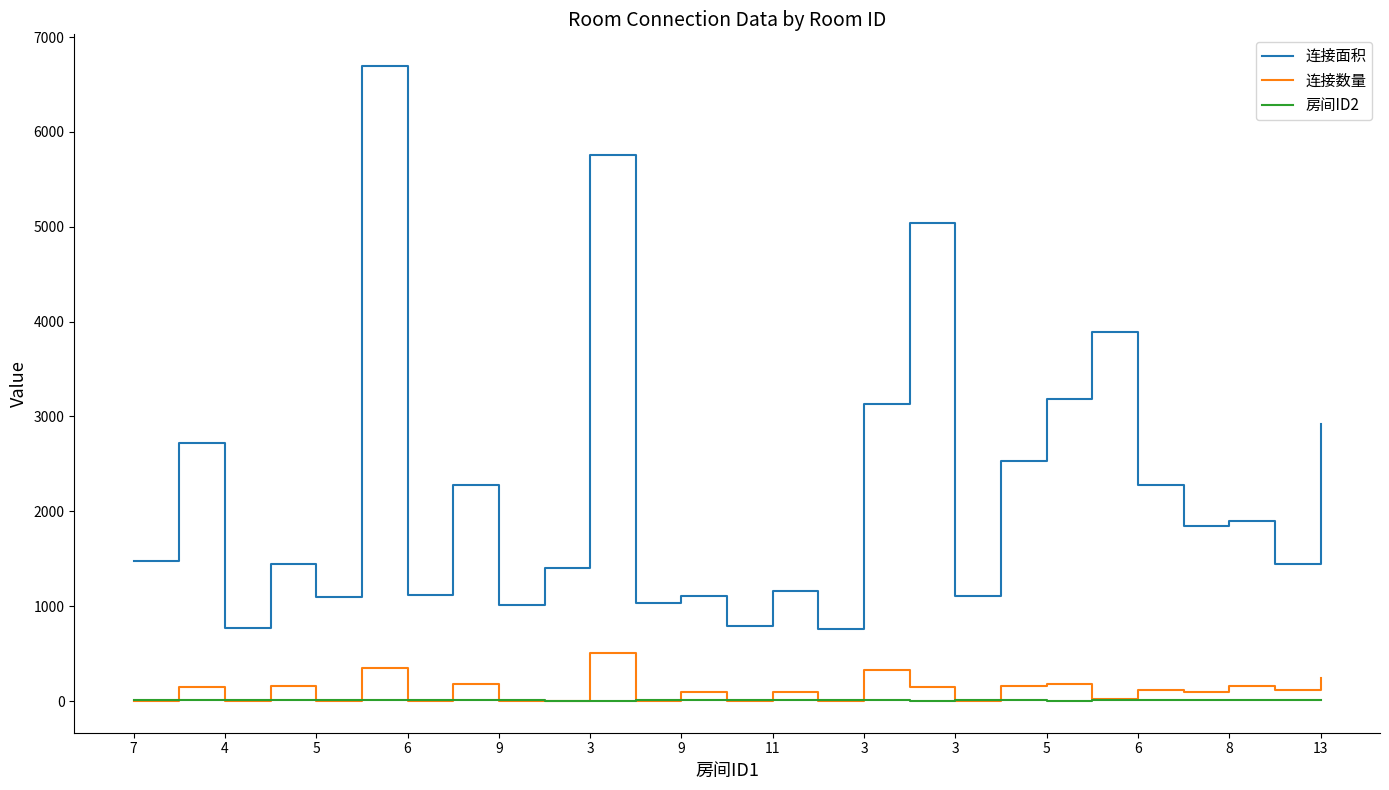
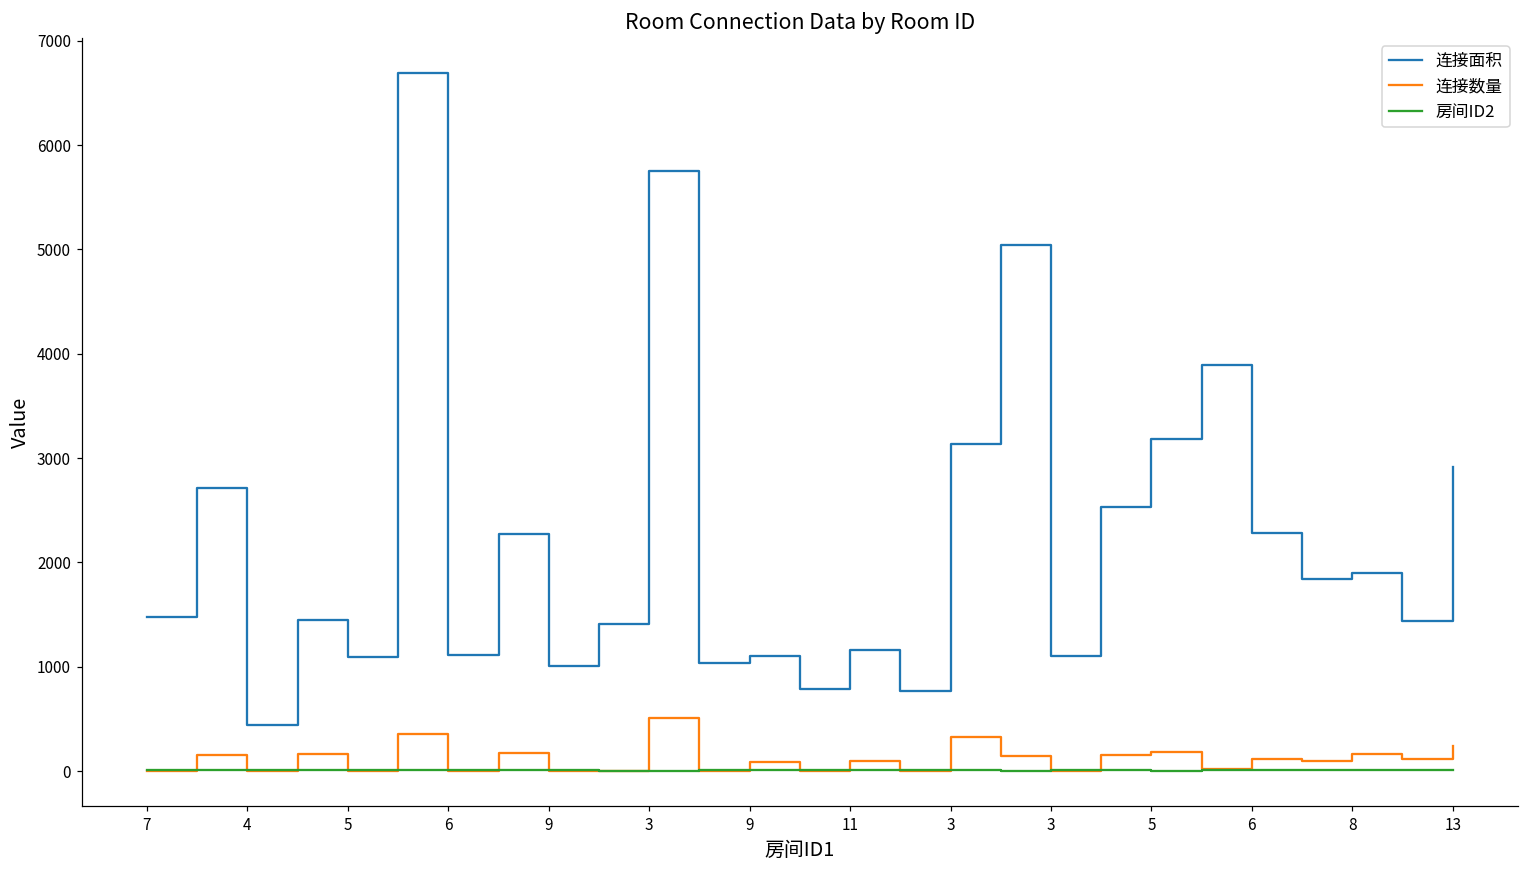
连接面积, 4: 800 -> 400
